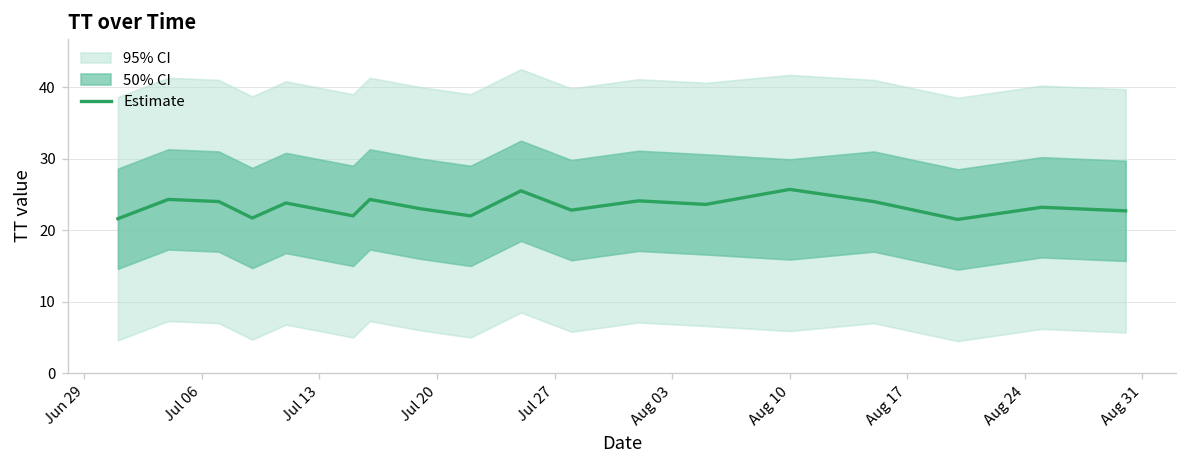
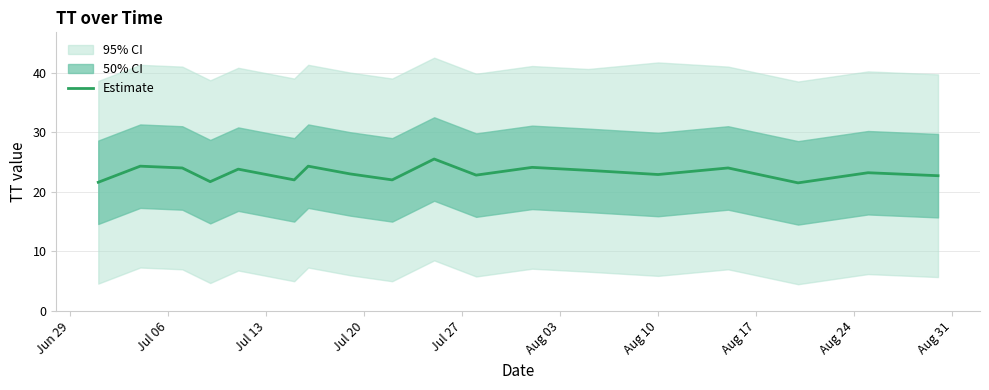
Estimate, Aug 10: 26 -> 23
